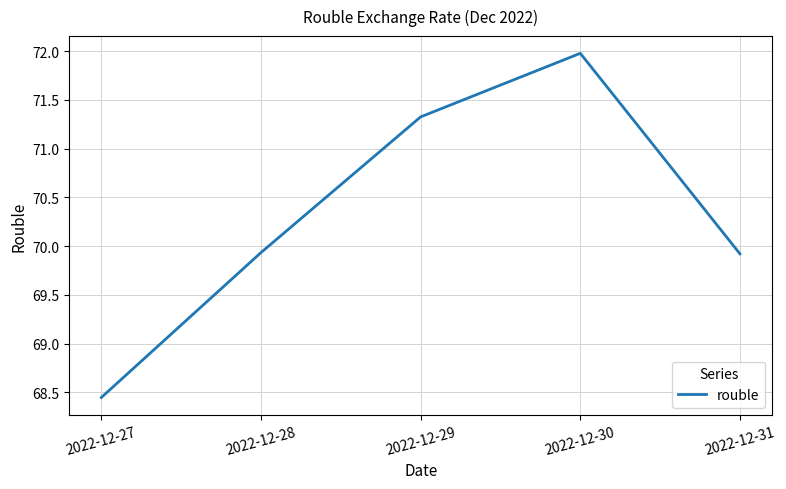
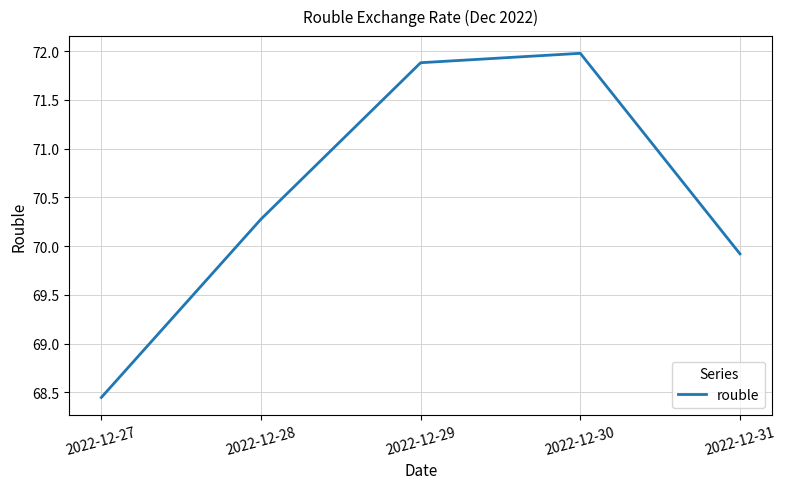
2022-12-28: 69.9 -> 70.3
2022-12-29: 71.3 -> 71.9
